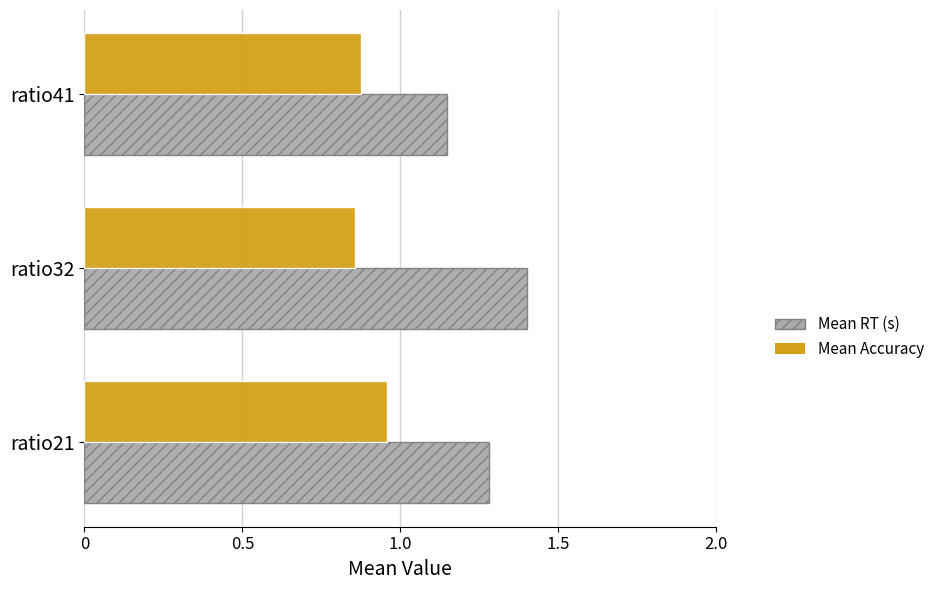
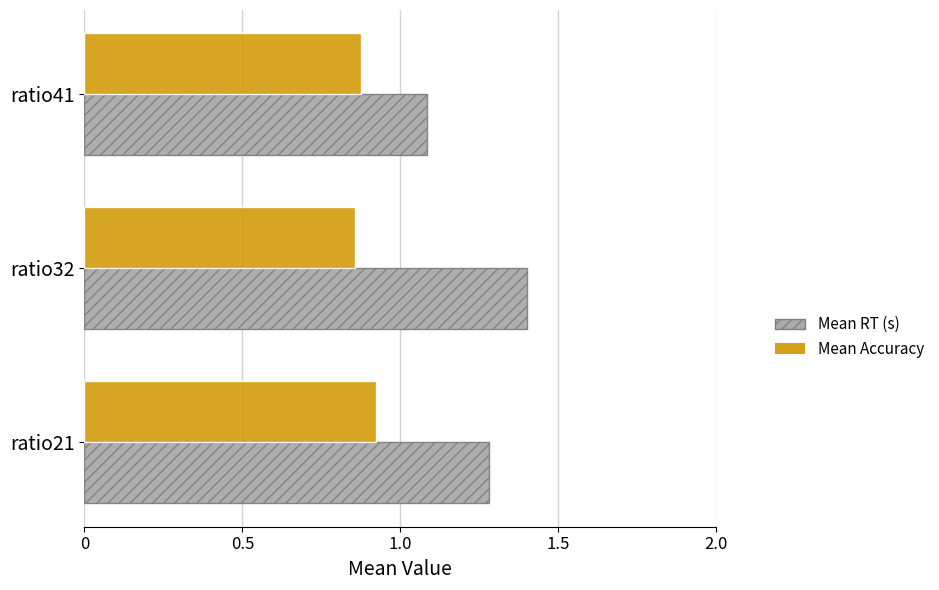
Mean RT (s), ratio41: 1.15 -> 1.08
Mean Accuracy, ratio21: 0.96 -> 0.92
